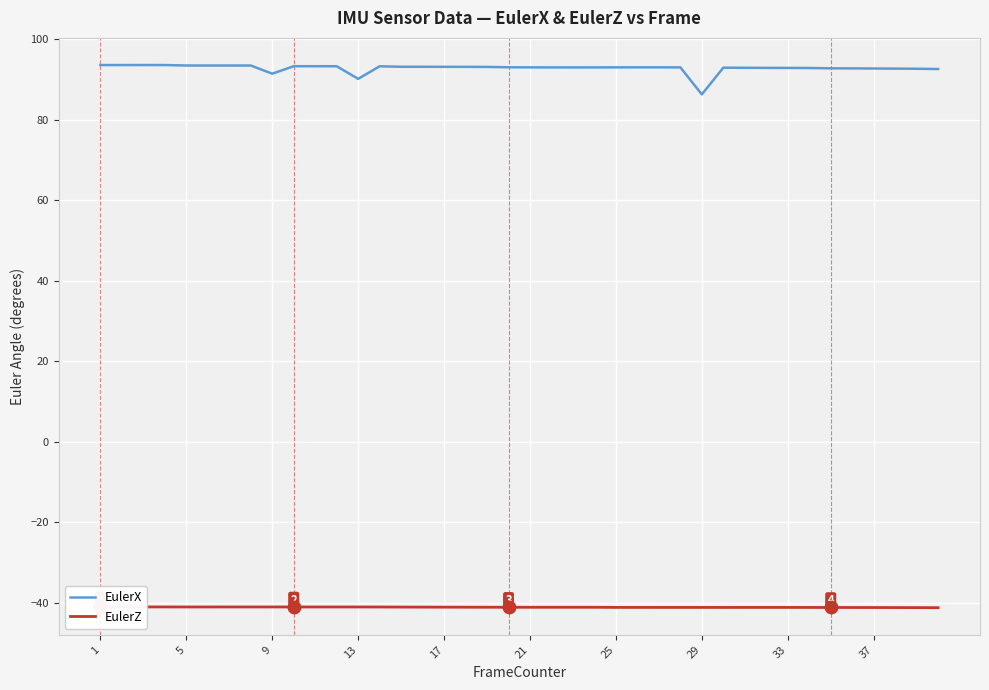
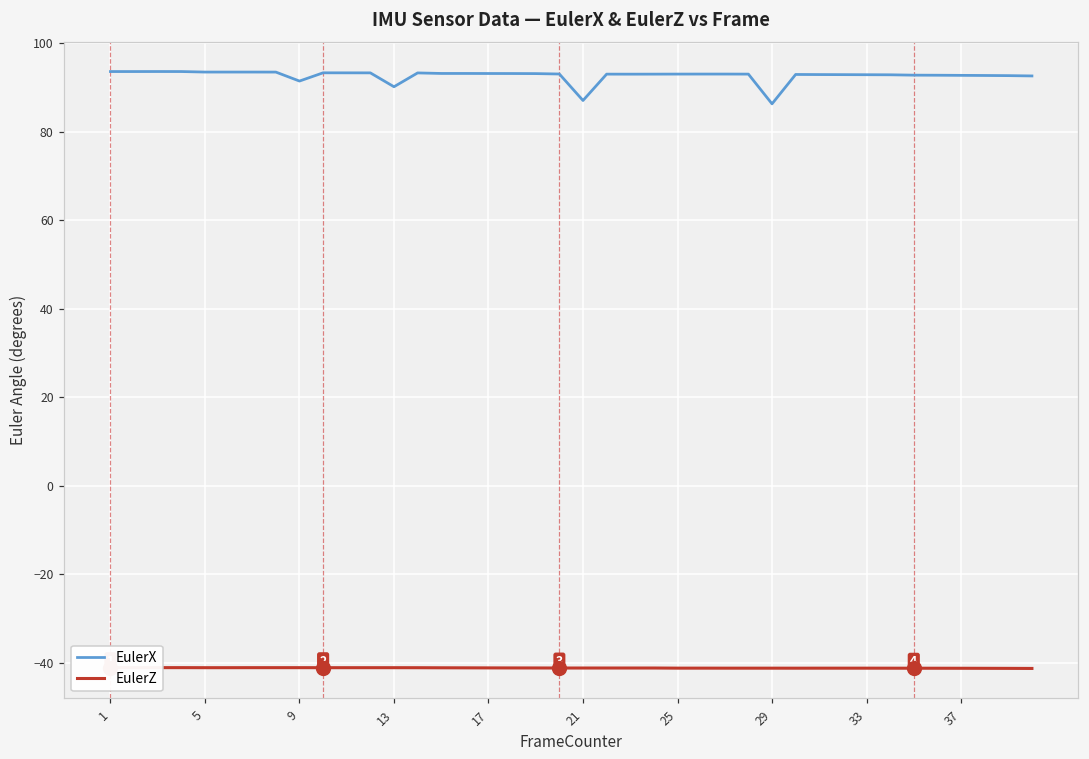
EulerX, 21: 93 -> 87
